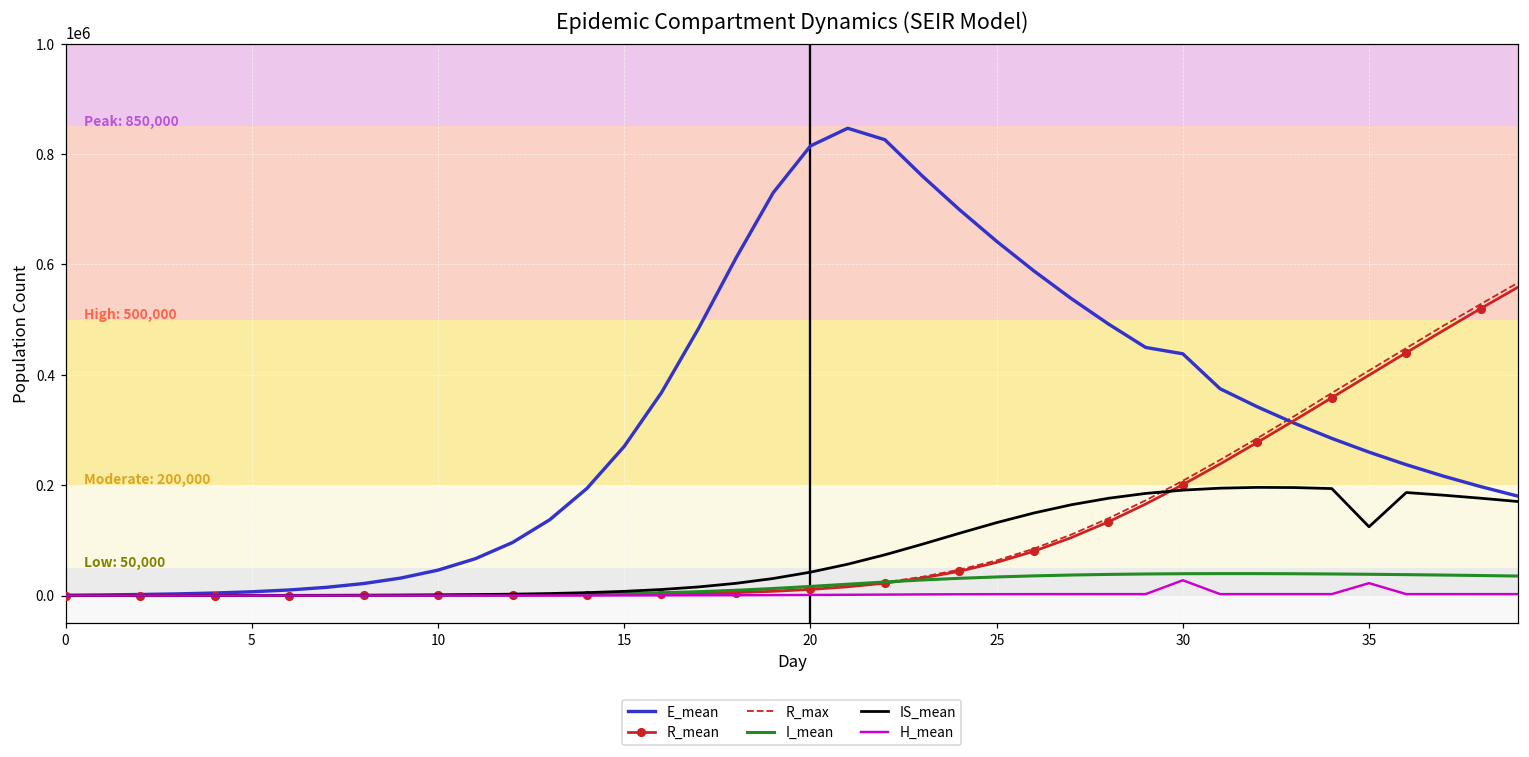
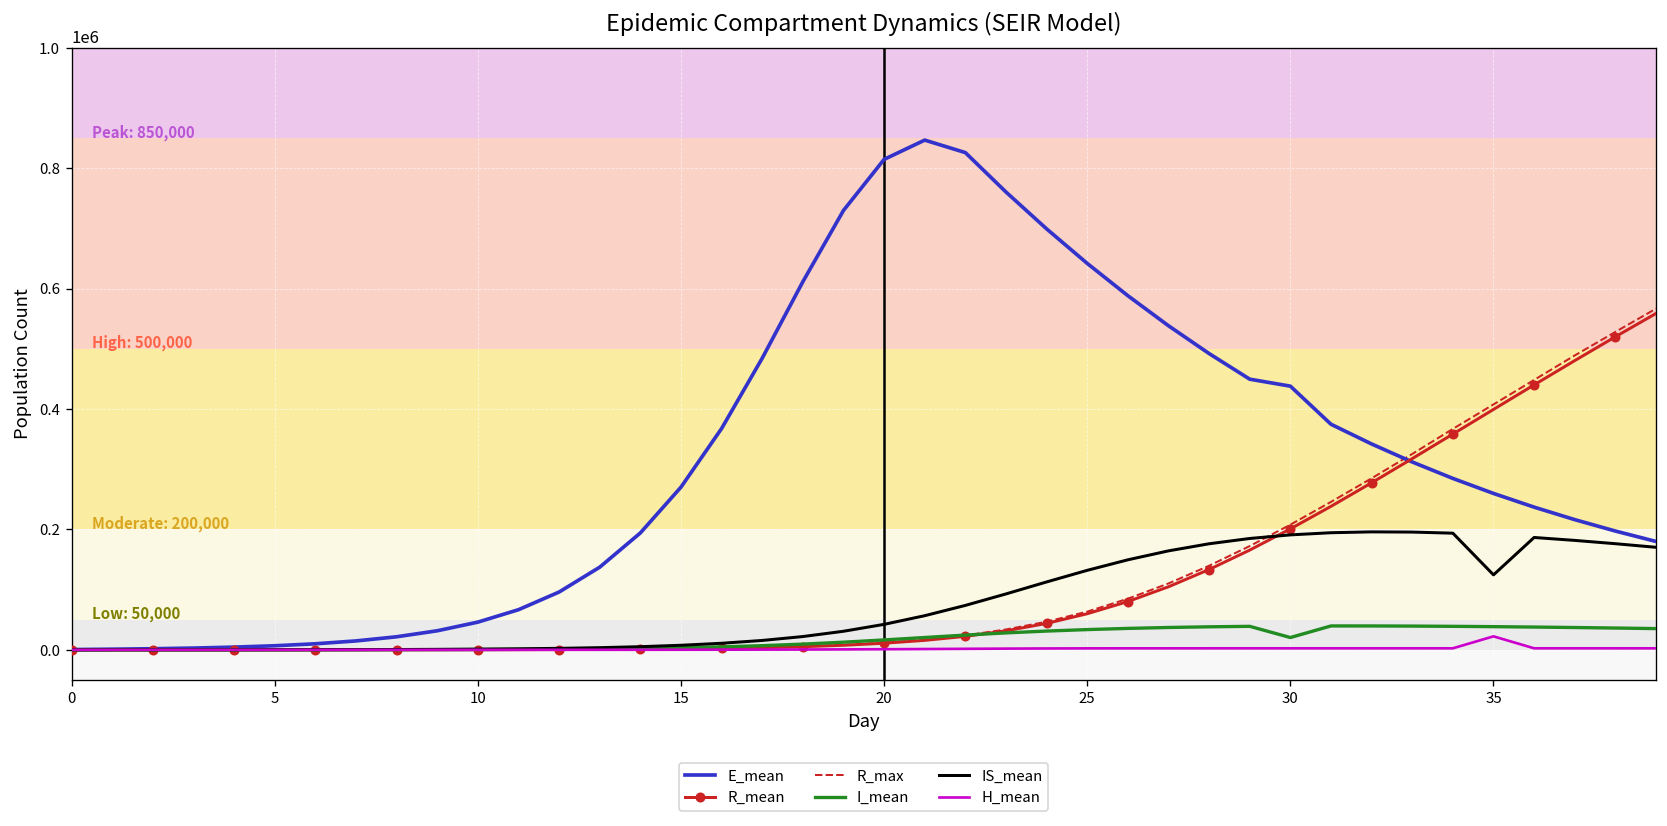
I_mean, 30: 40000 -> 20000
H_mean, 30: 30000 -> 0
